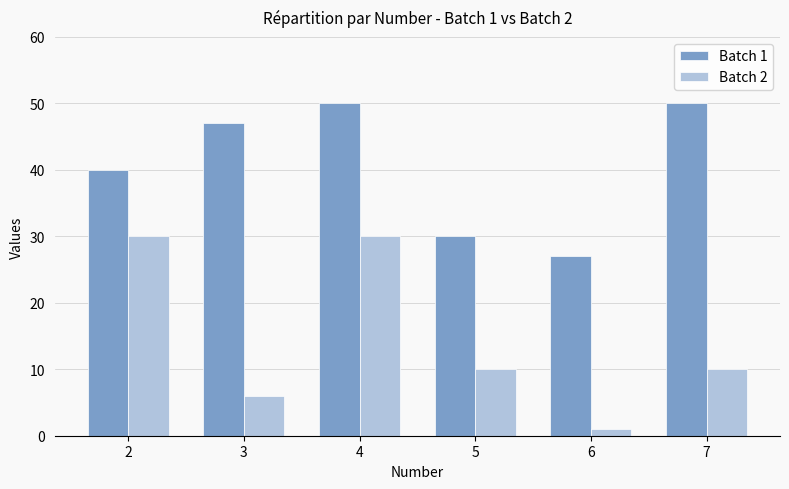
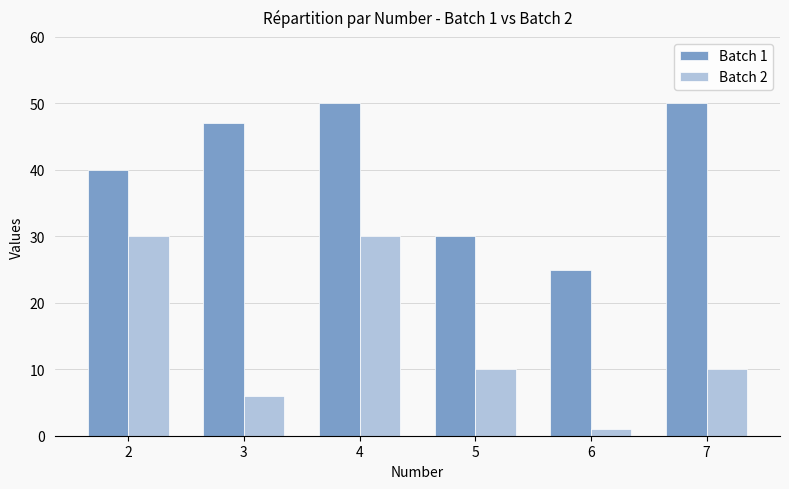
Batch 1, 6: 27 -> 25
